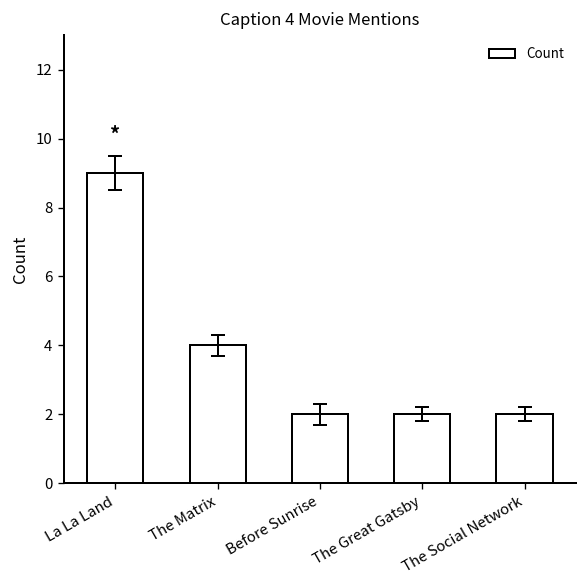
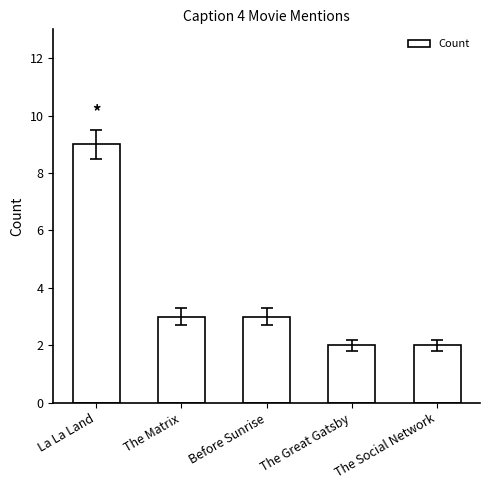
Count, The Matrix: 4 -> 3
Count, Before Sunrise: 2 -> 3
